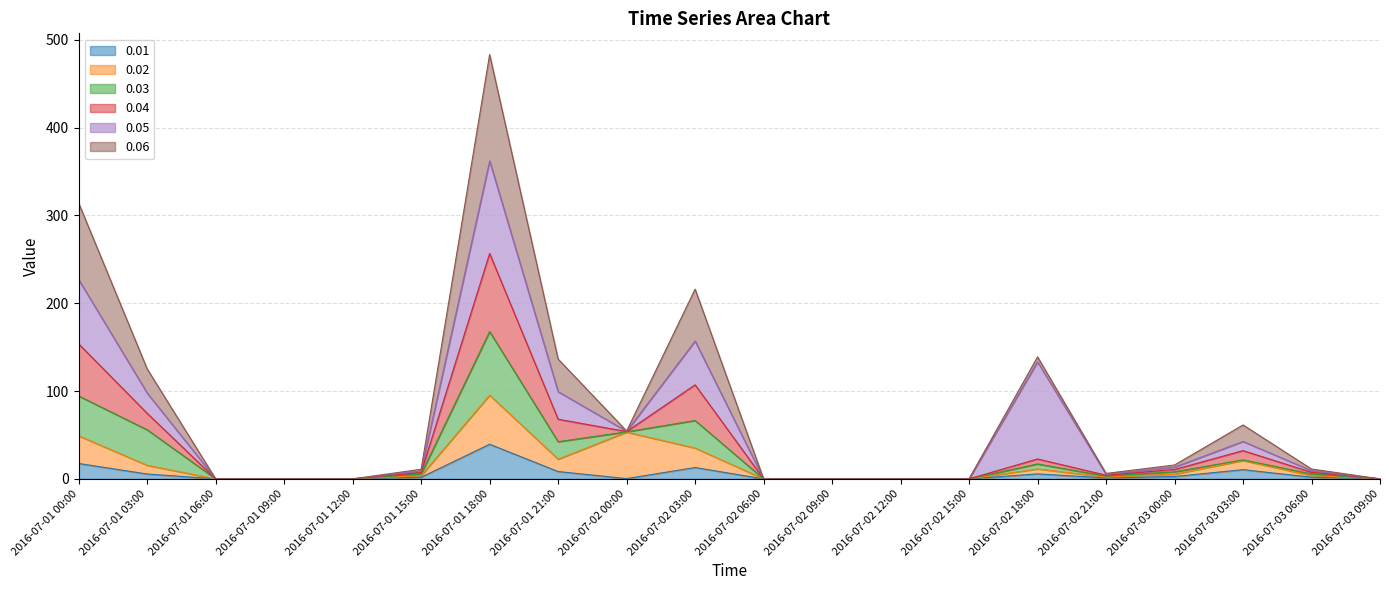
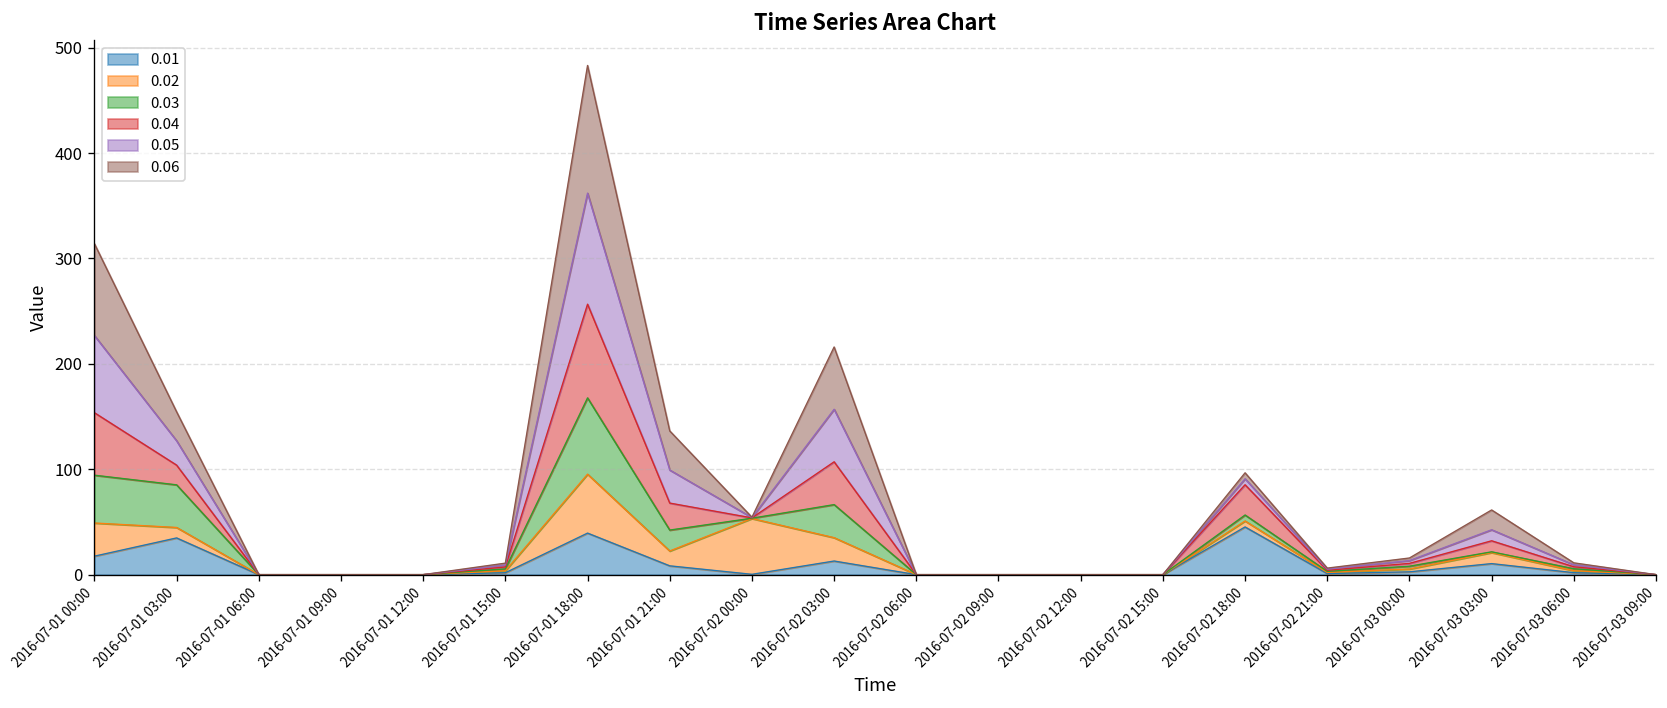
0.01, 2016-07-01 03:00: 10 -> 30
0.01, 2016-07-02 18:00: 10 -> 50
0.04, 2016-07-02 18:00: 10 -> 30
0.05, 2016-07-02 18:00: 110 -> 10
